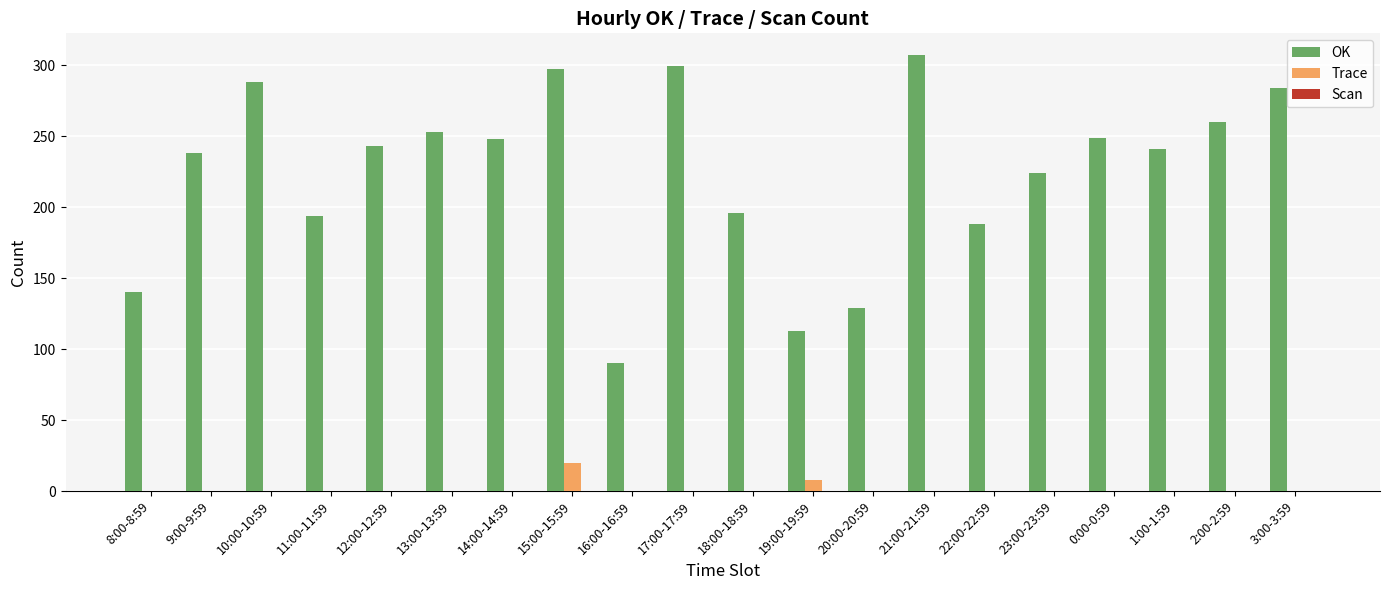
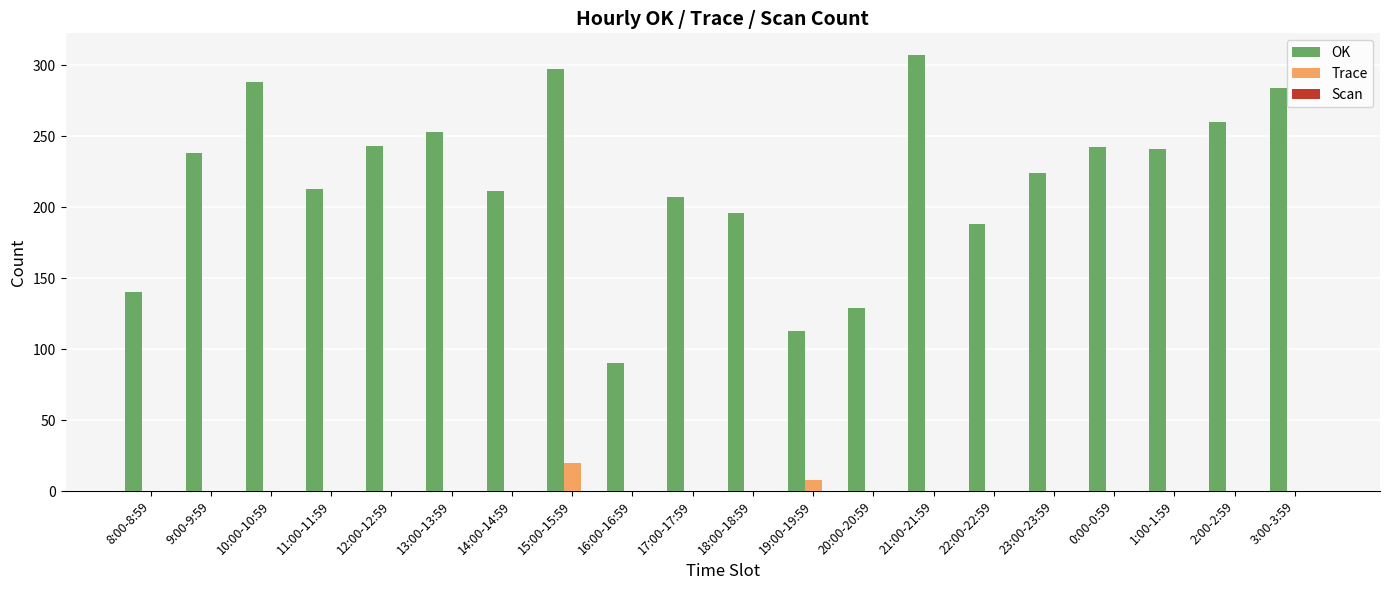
OK, 11:00-11:59: 194 -> 213
OK, 14:00-14:59: 248 -> 211
OK, 17:00-17:59: 299 -> 207
OK, 0:00-0:59: 249 -> 242
